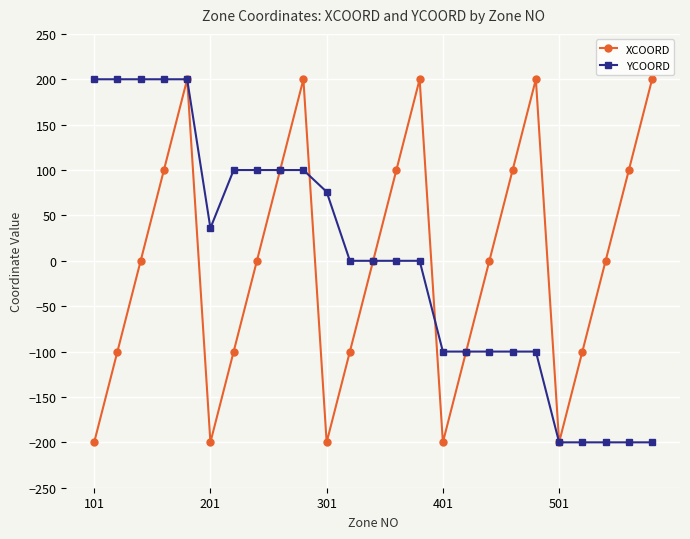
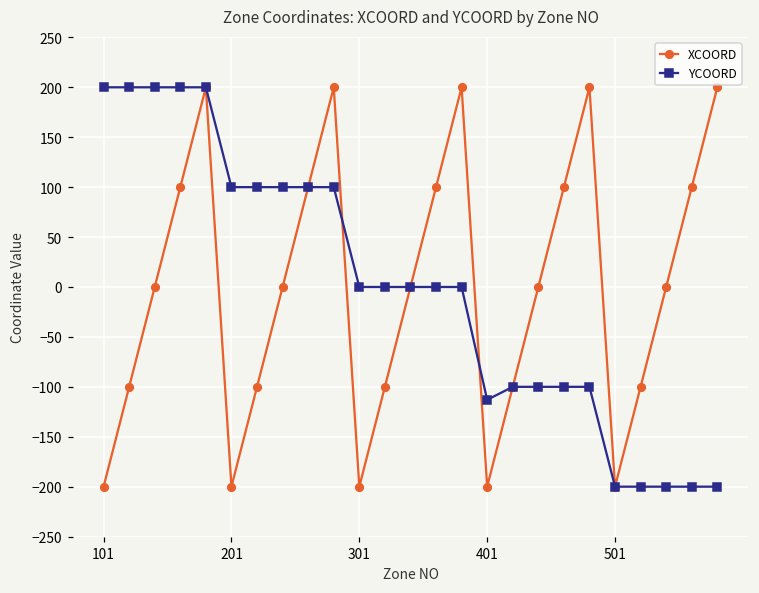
YCOORD, 201: 40 -> 100
YCOORD, 301: 80 -> 0
YCOORD, 401: -100 -> -110
